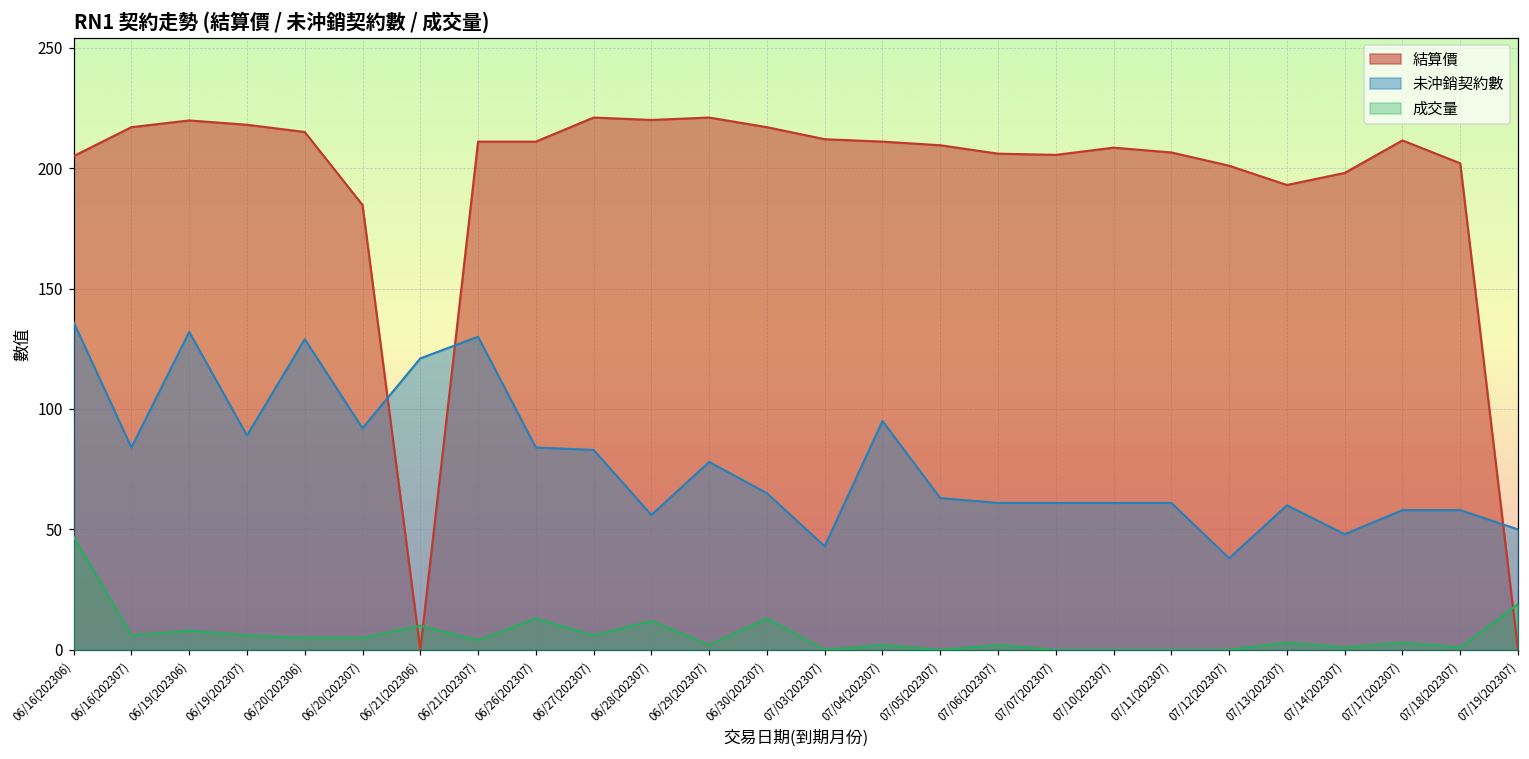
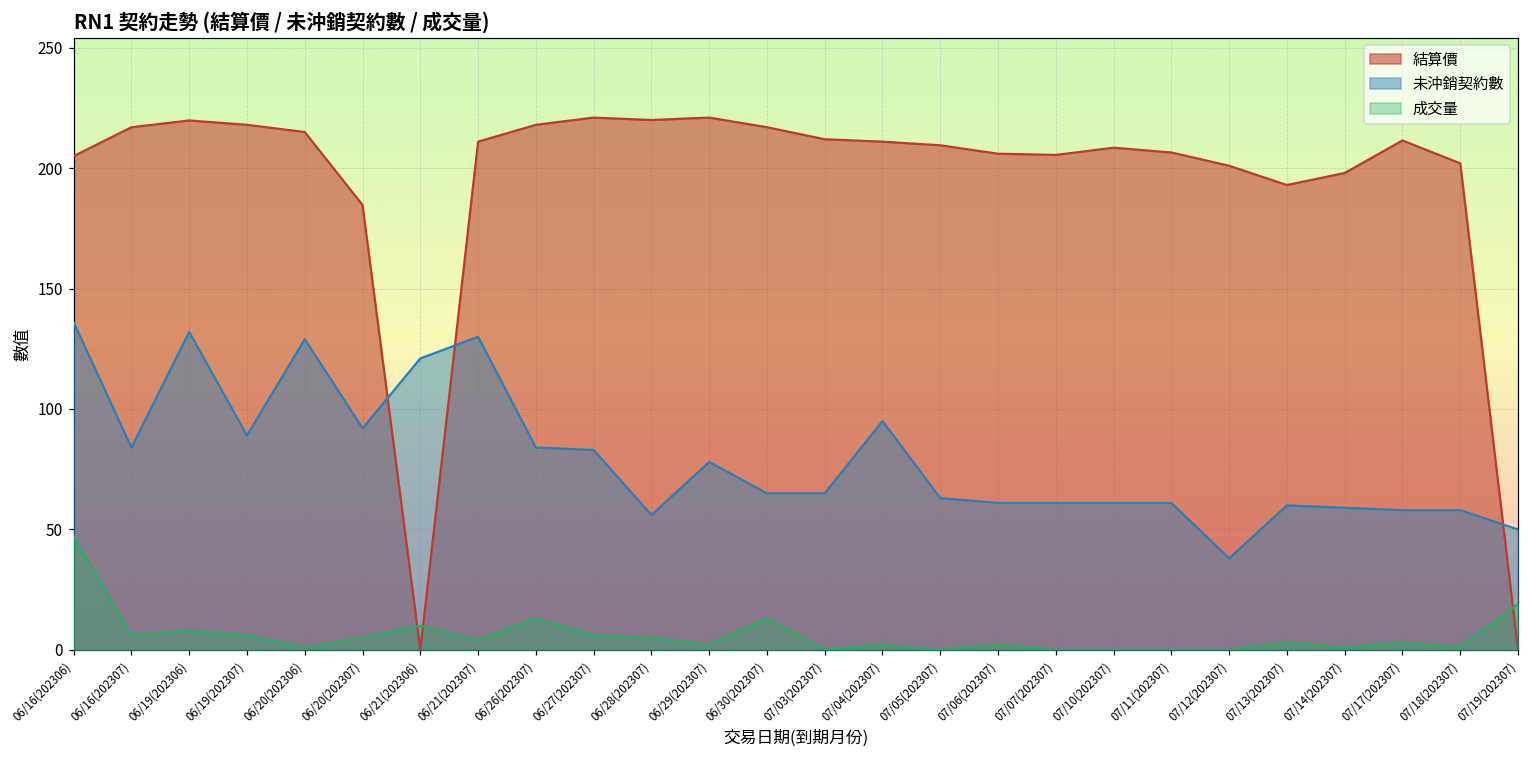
成交量, 06/20(202306): 5 -> 1
結算價, 06/26(202307): 211 -> 218
成交量, 06/28(202307): 12 -> 5
未沖銷契約數, 07/03(202307): 43 -> 65
未沖銷契約數, 07/14(202307): 48 -> 59
